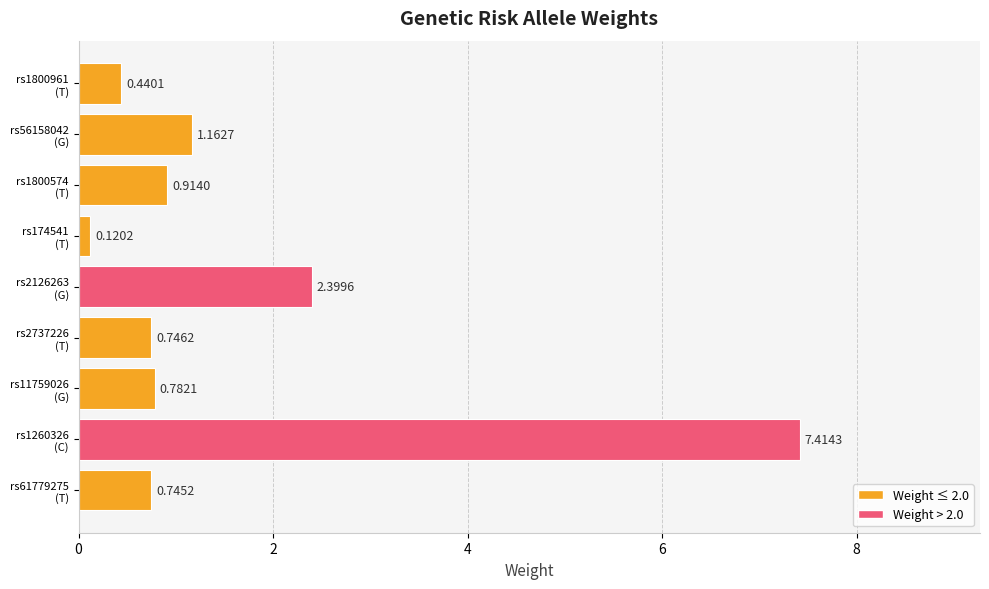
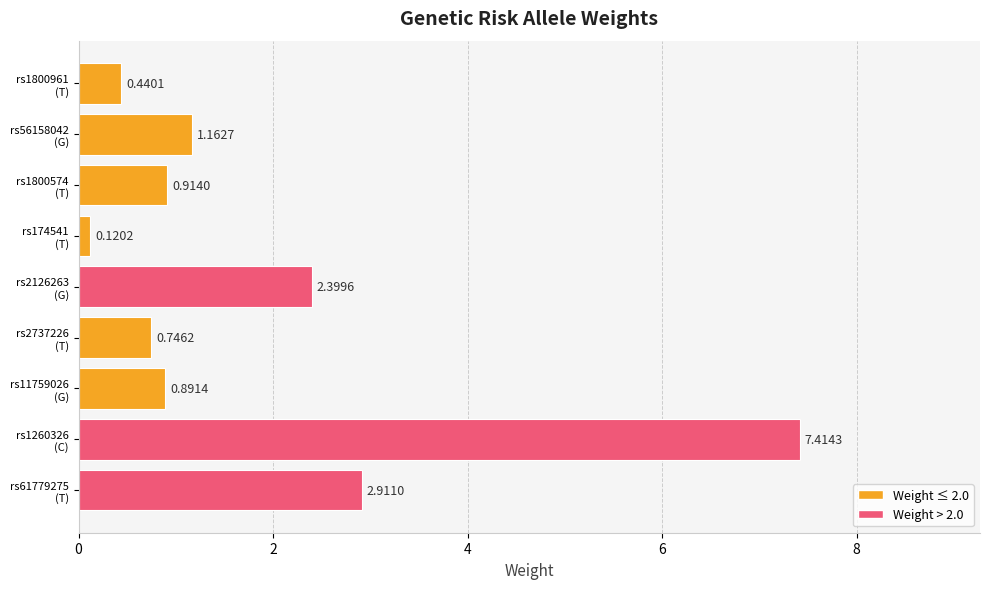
rs11759026 (G): 0.7821 -> 0.8914
rs61779275 (T): 0.7452 -> 2.9110
